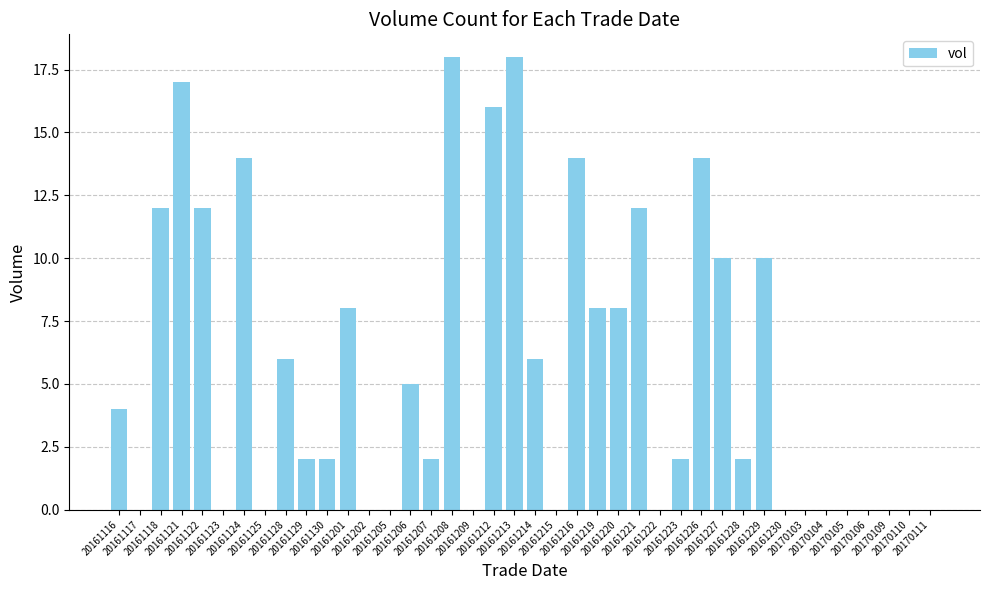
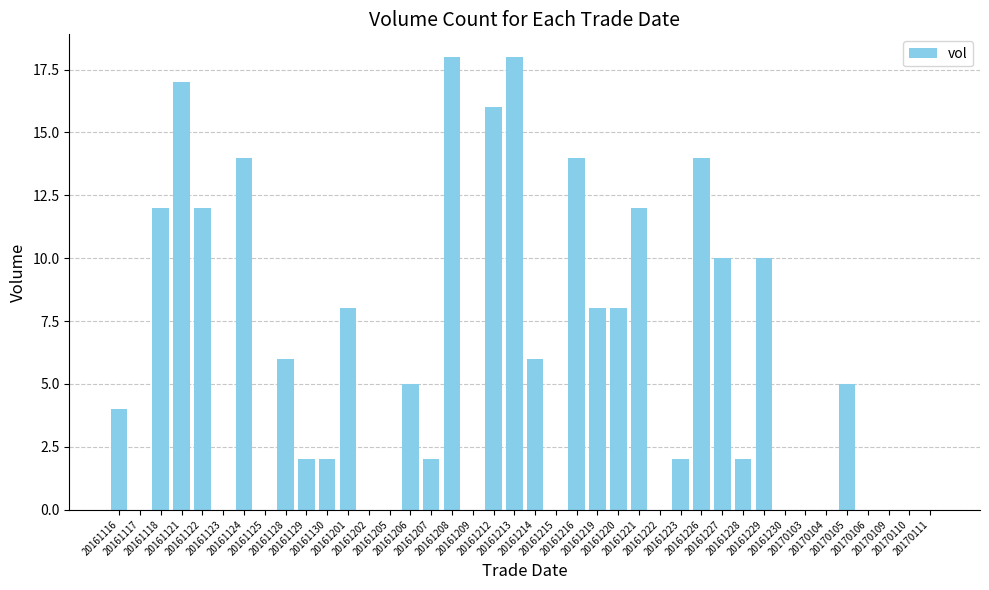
20170105: 0 -> 5
